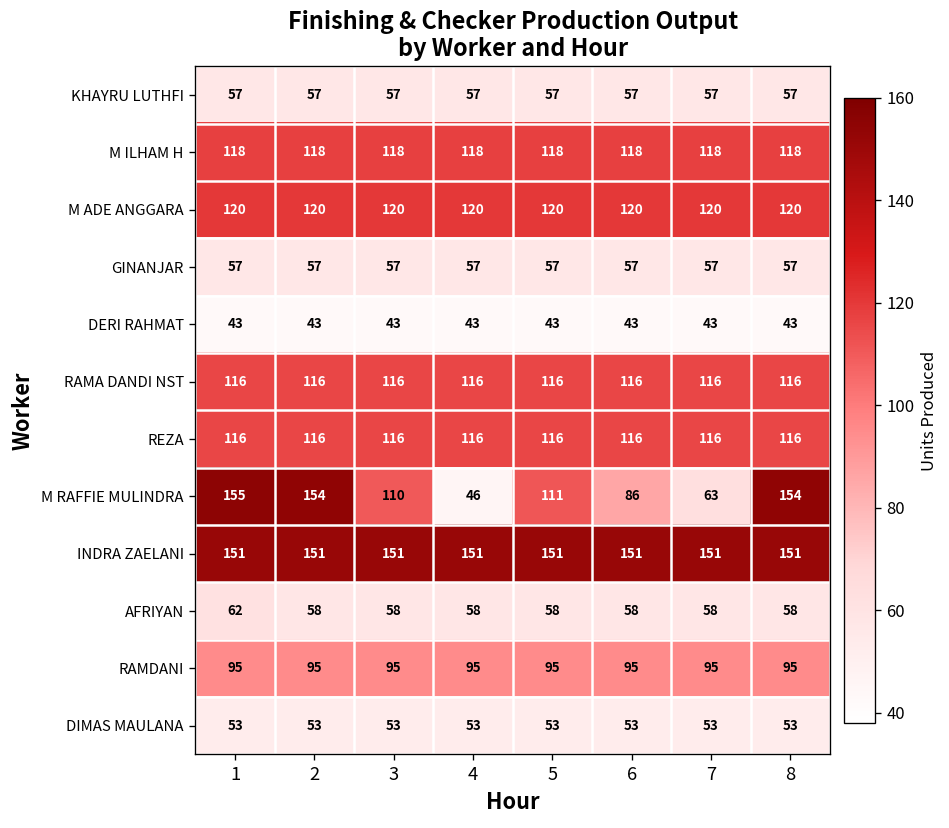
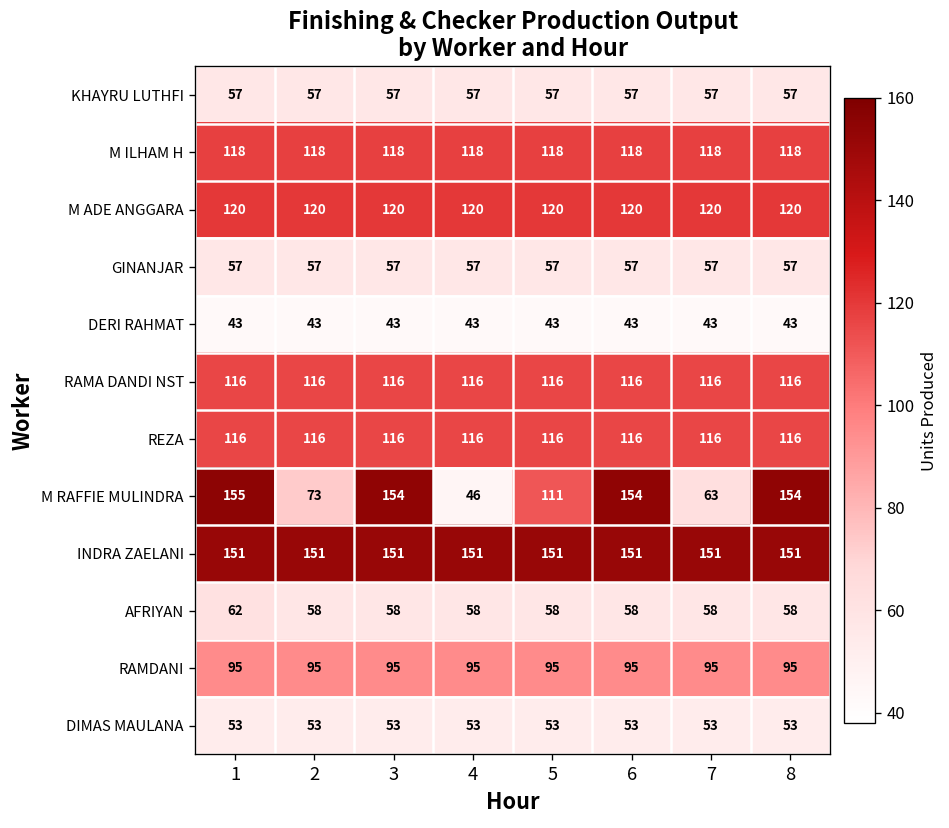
M RAFFIE MULINDRA, 2: 154 -> 73
M RAFFIE MULINDRA, 3: 110 -> 154
M RAFFIE MULINDRA, 6: 86 -> 154
